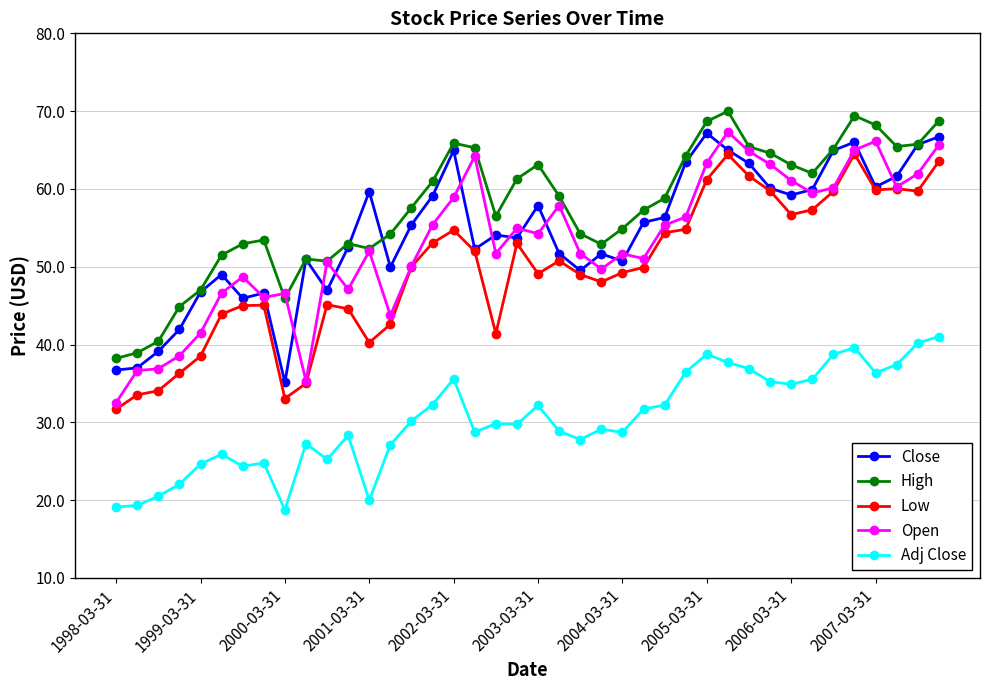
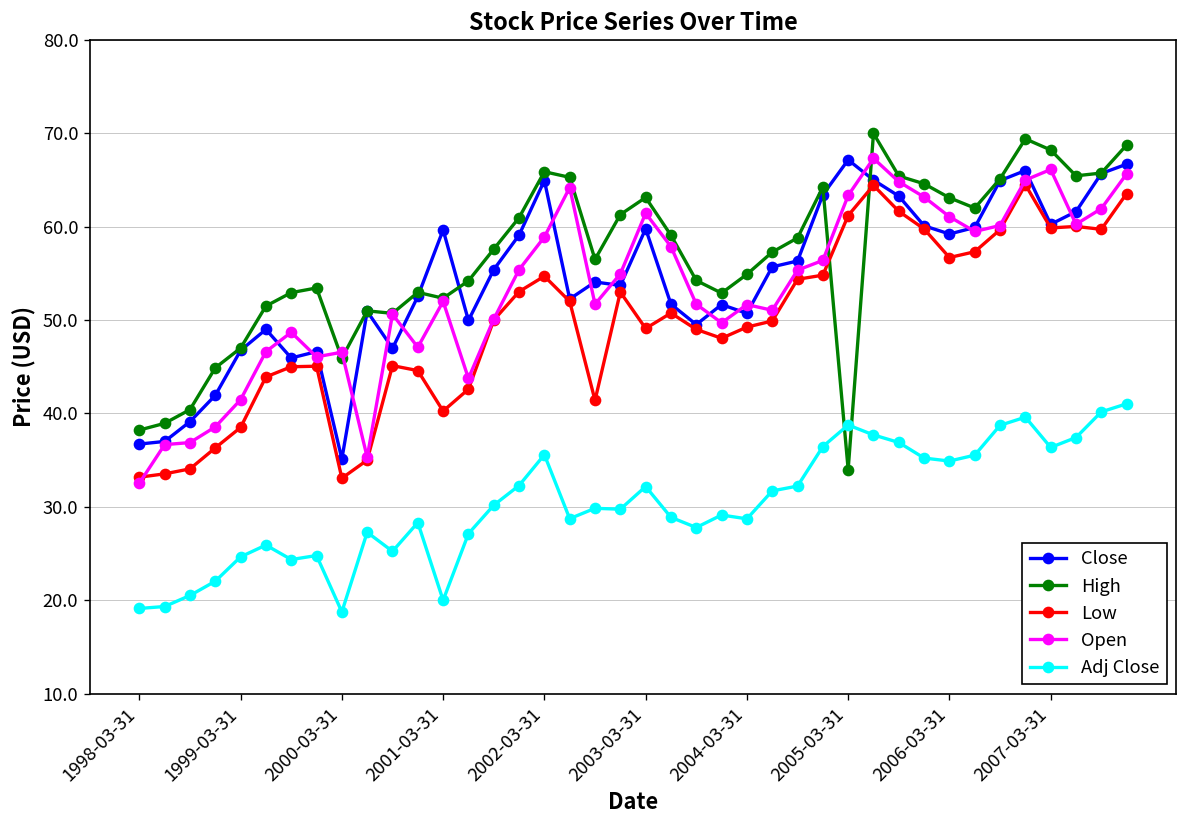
Low, 1998-03-31: 32 -> 33
Close, 2003-03-31: 58 -> 60
Open, 2003-03-31: 54 -> 61
High, 2005-03-31: 69 -> 34
